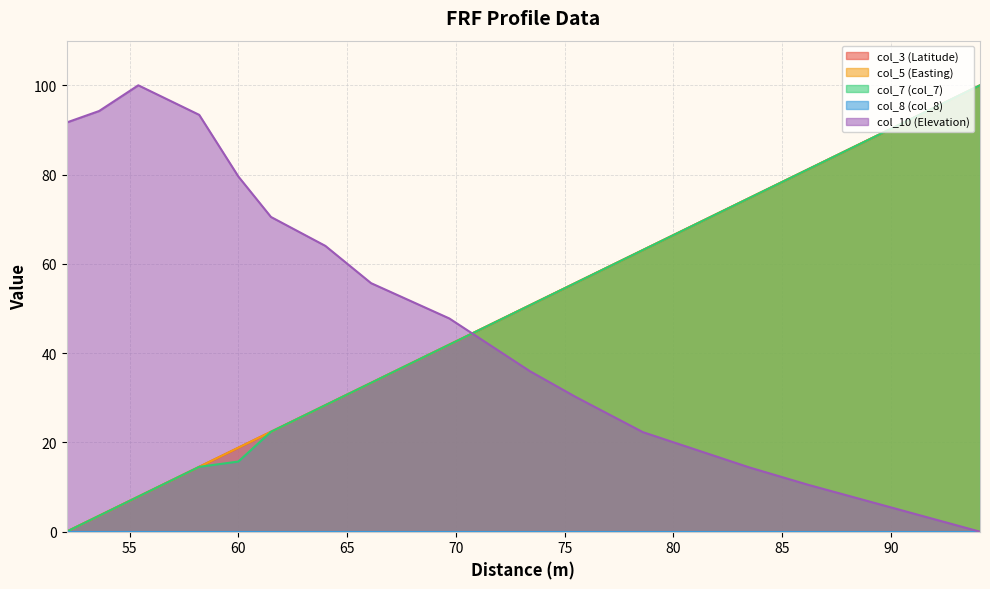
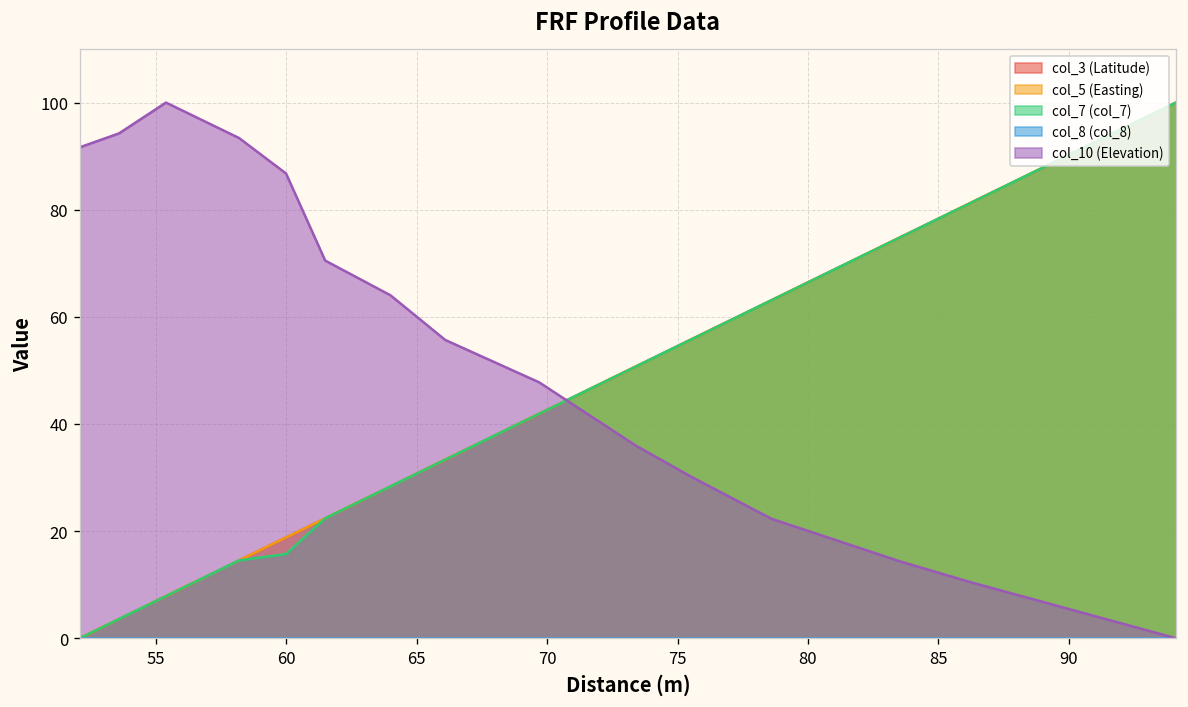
col_10 (Elevation), 60: 80 -> 87
